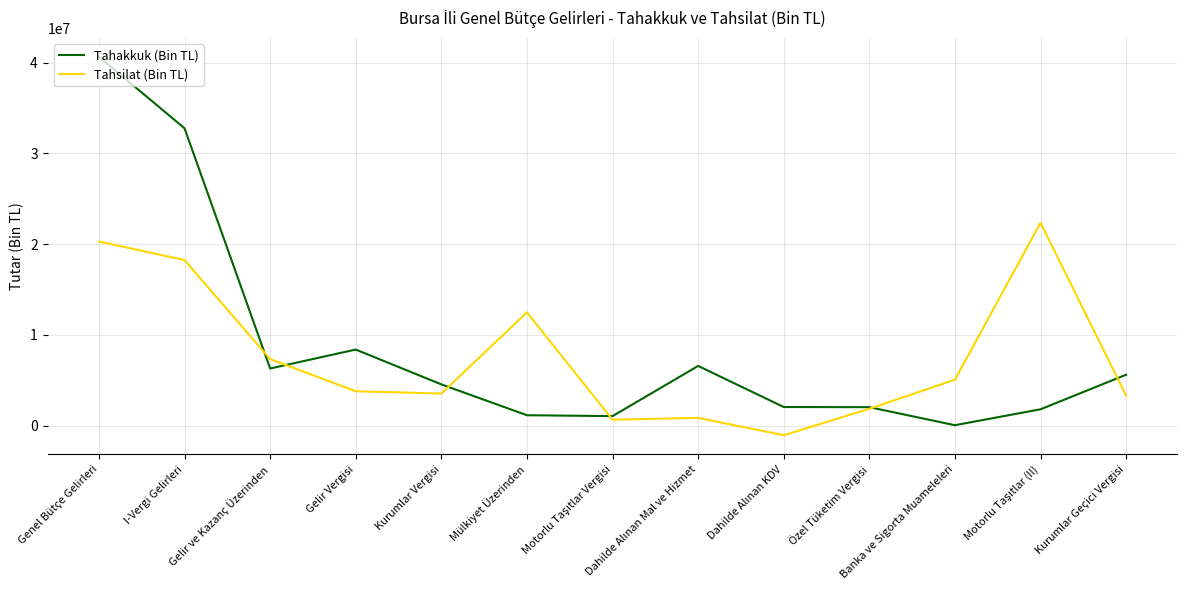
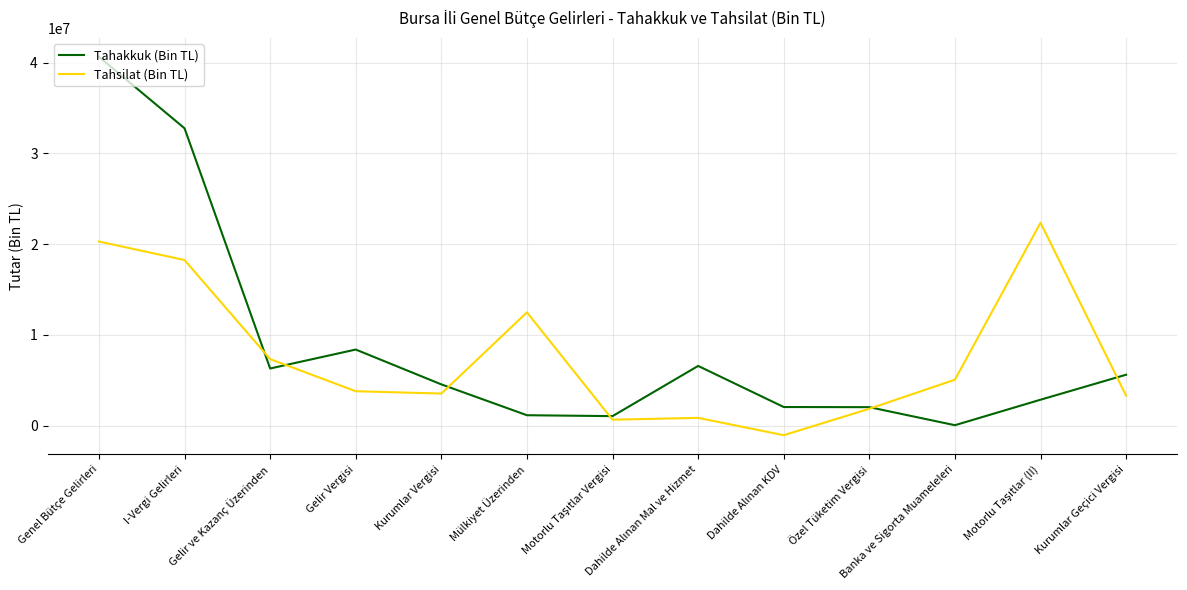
Tahakkuk (Bin TL), Motorlu Taşıtlar (II): 2000000 -> 3000000
